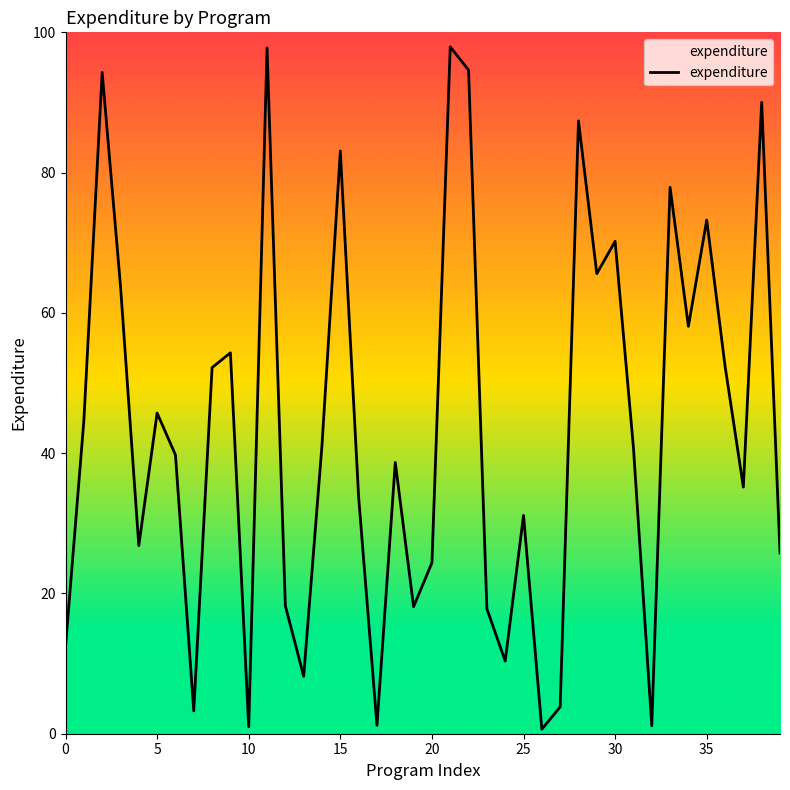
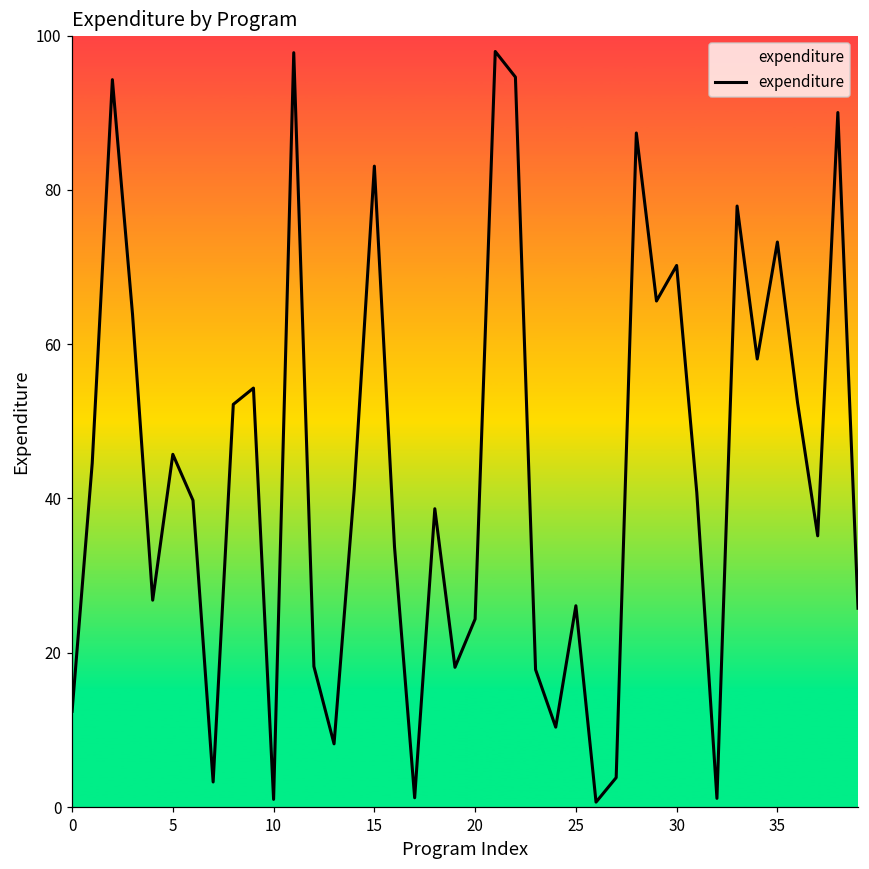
25: 31 -> 26
